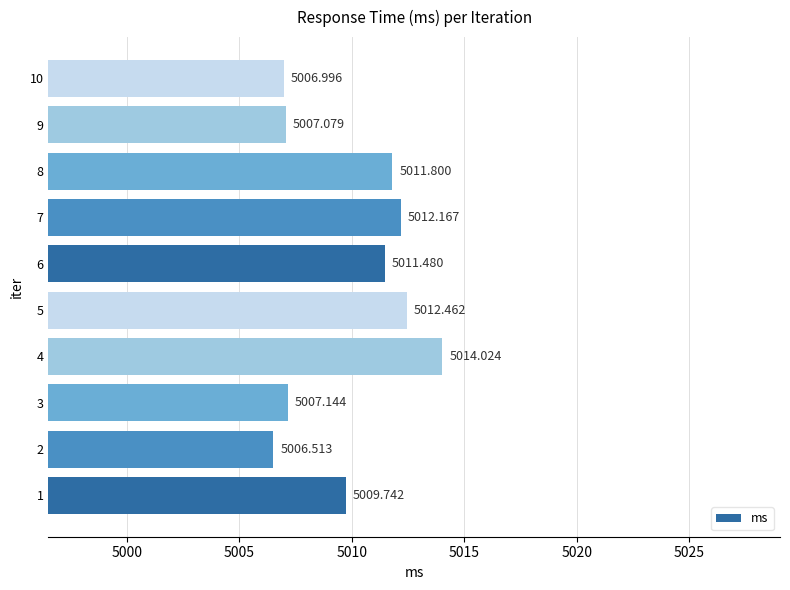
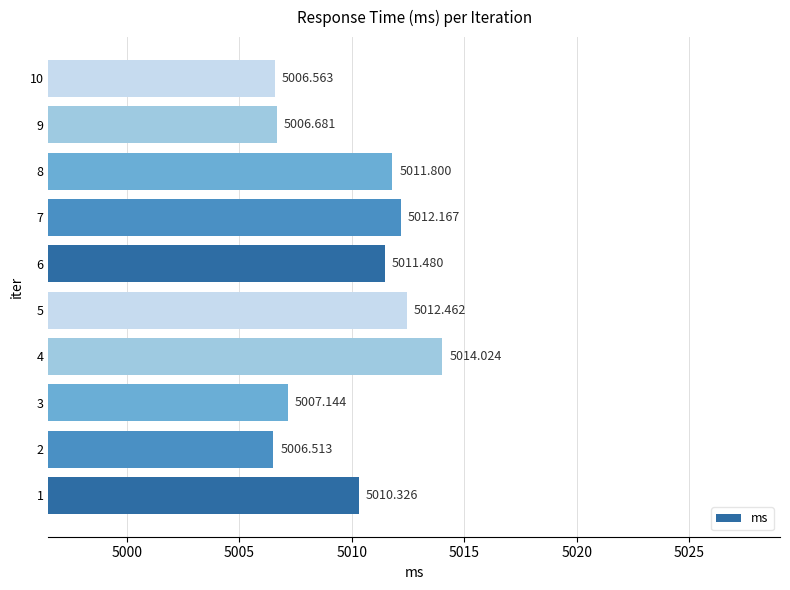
10: 5006.996 -> 5006.563
9: 5007.079 -> 5006.681
1: 5009.742 -> 5010.326
